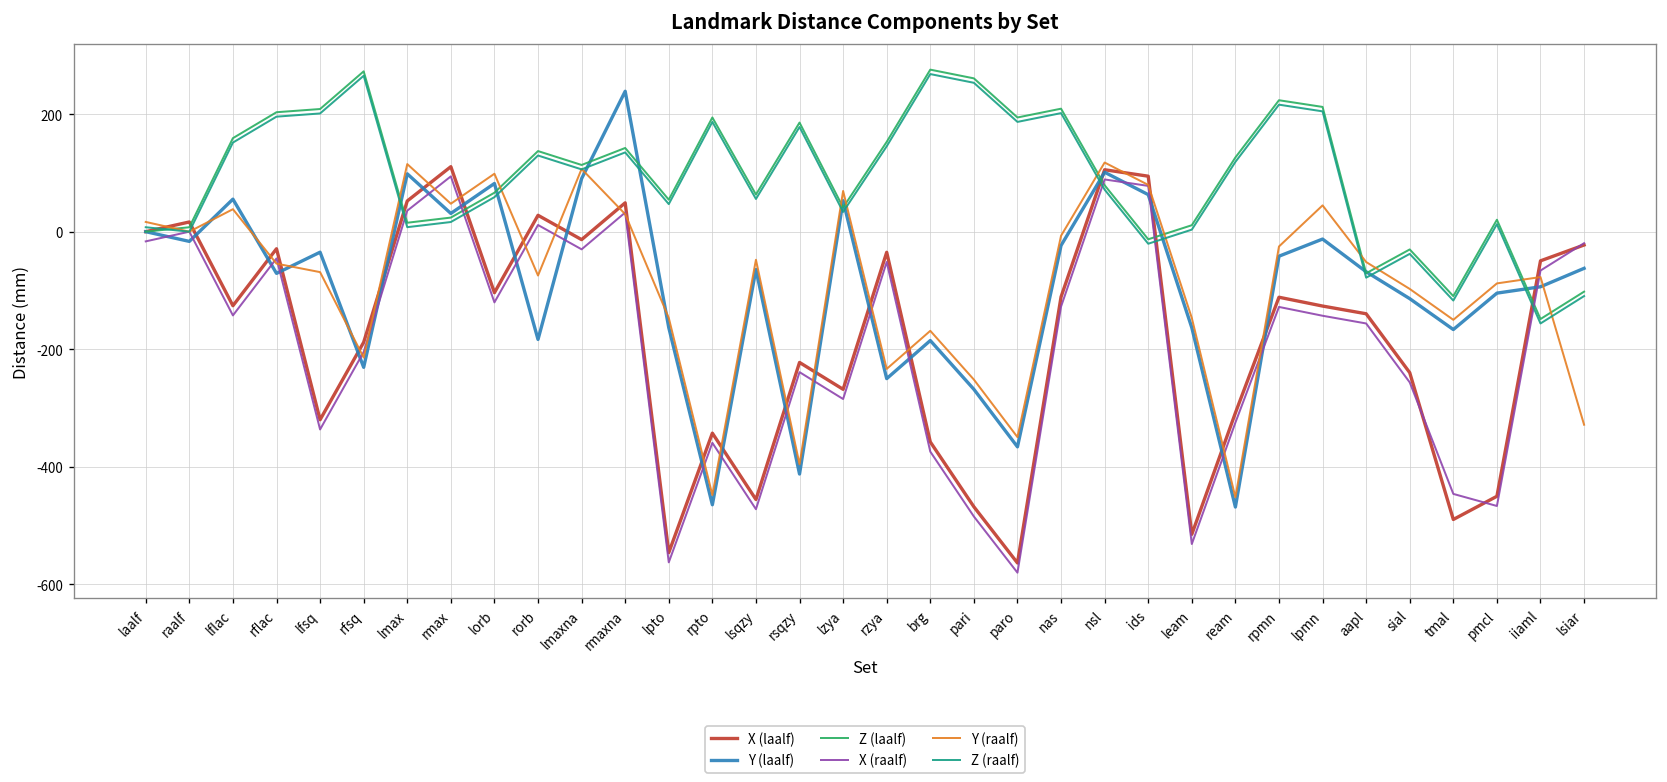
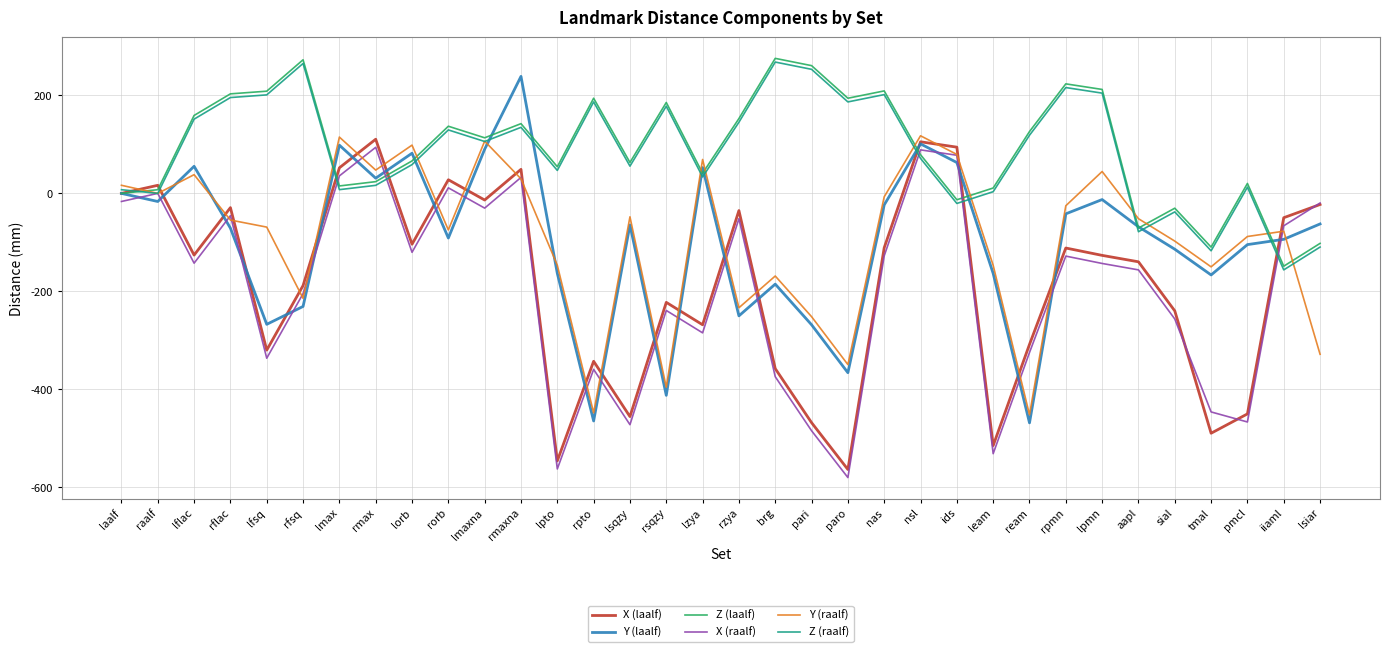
Y (laalf), lfsq: -30 -> -270
Y (laalf), rorb: -180 -> -90
